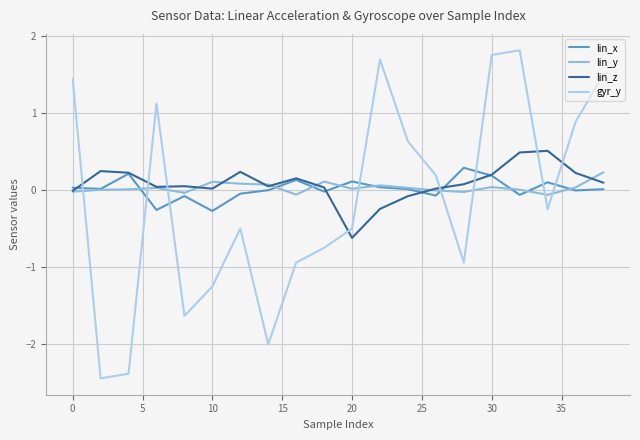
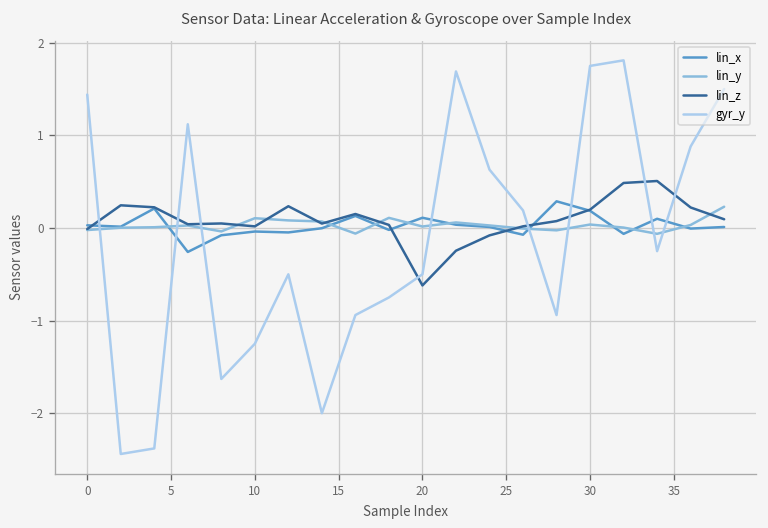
lin_x, 10: -0.3 -> 0.0
